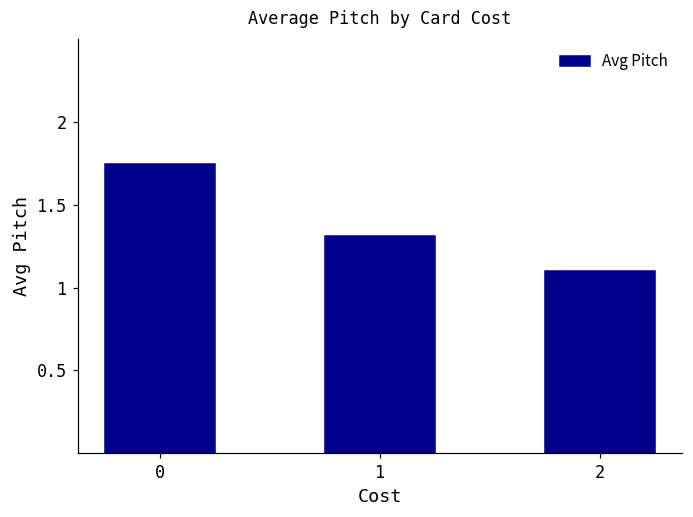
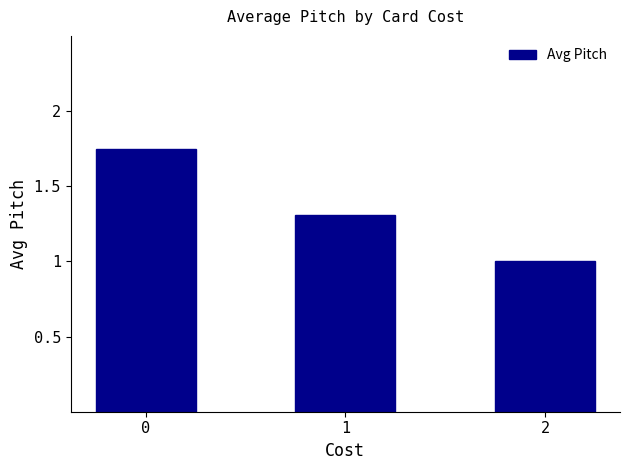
2: 1.1 -> 1.0
